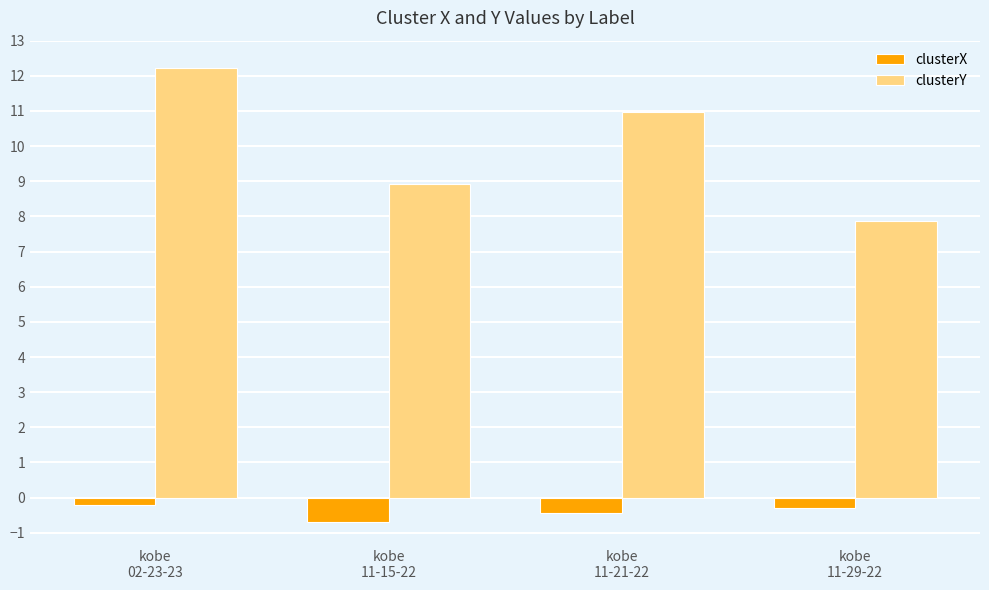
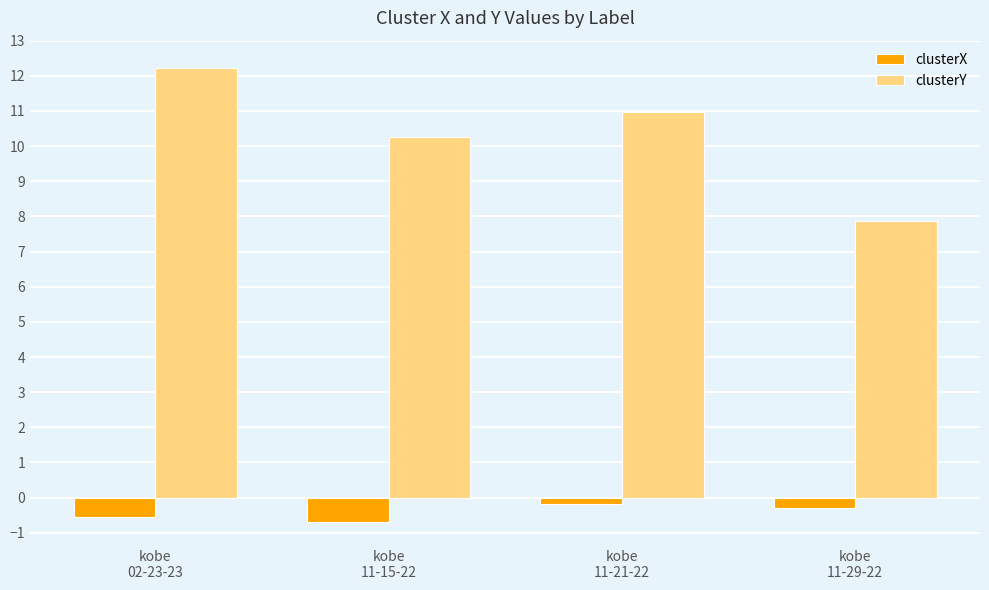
clusterX, kobe 02-23-23: -0.2 -> -0.6
clusterY, kobe 11-15-22: 8.9 -> 10.3
clusterX, kobe 11-21-22: -0.4 -> -0.2
